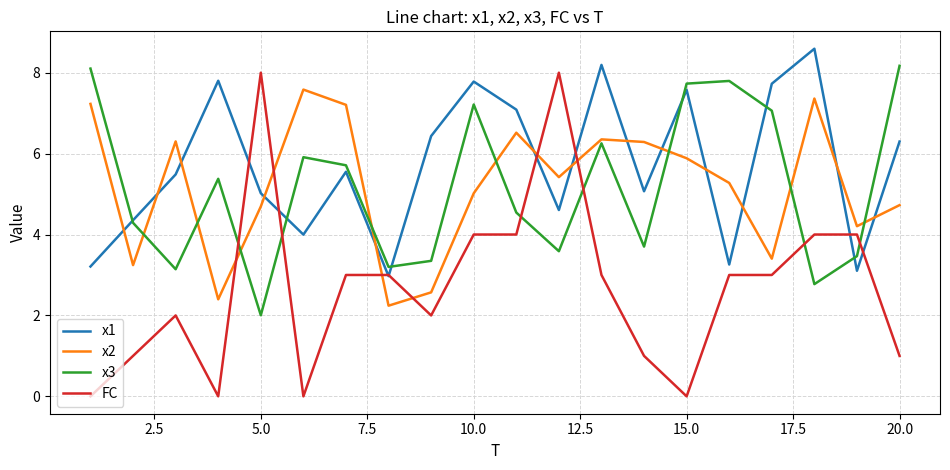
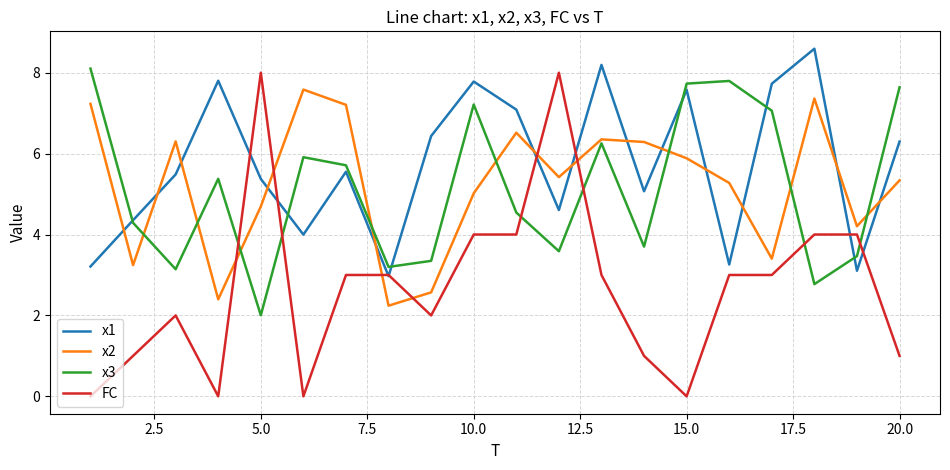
x1, 5.0: 5.0 -> 5.4
x2, 20.0: 4.7 -> 5.3
x3, 20.0: 8.2 -> 7.6
